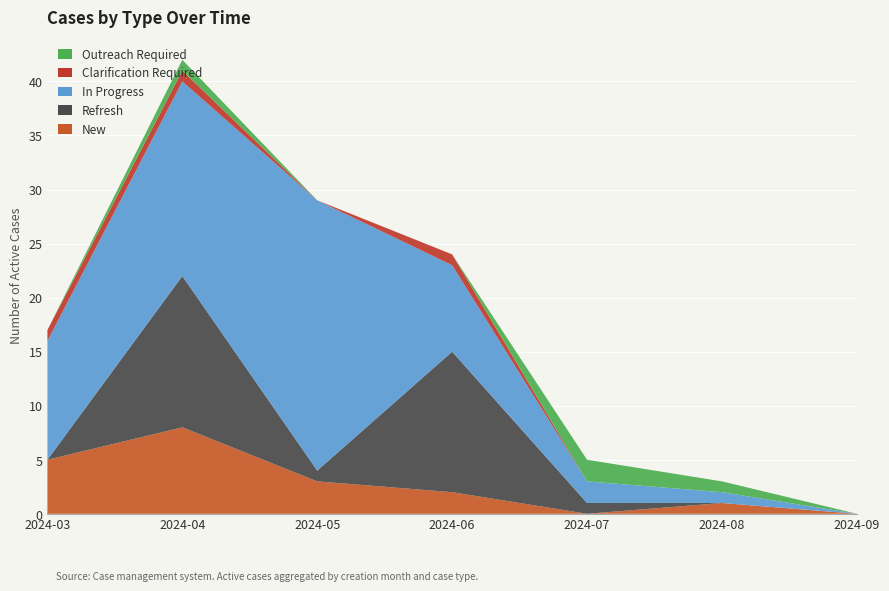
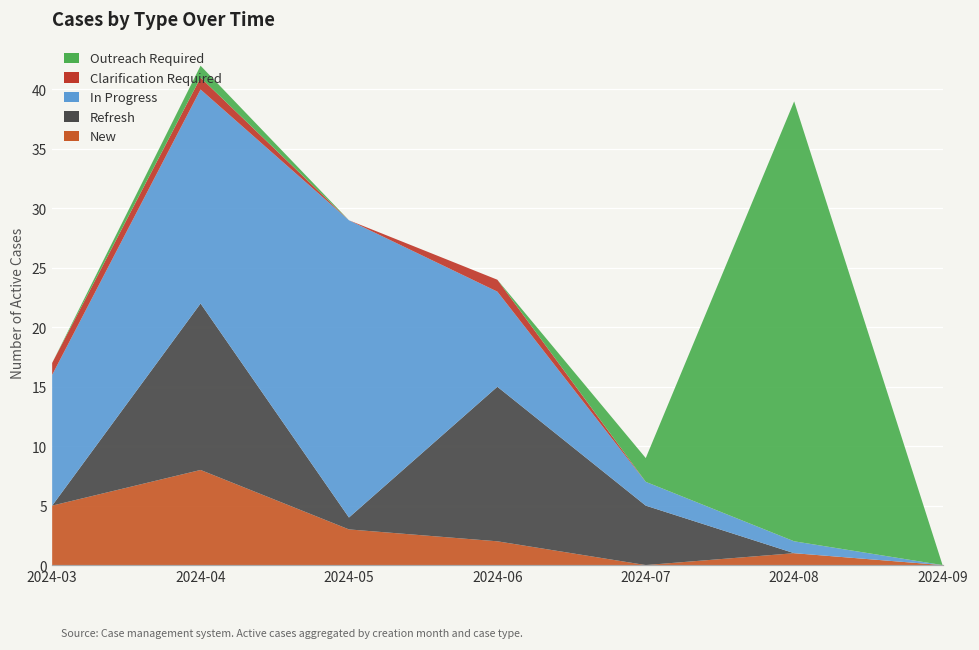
Refresh, 2024-07: 1 -> 5
Outreach Required, 2024-08: 1 -> 37
